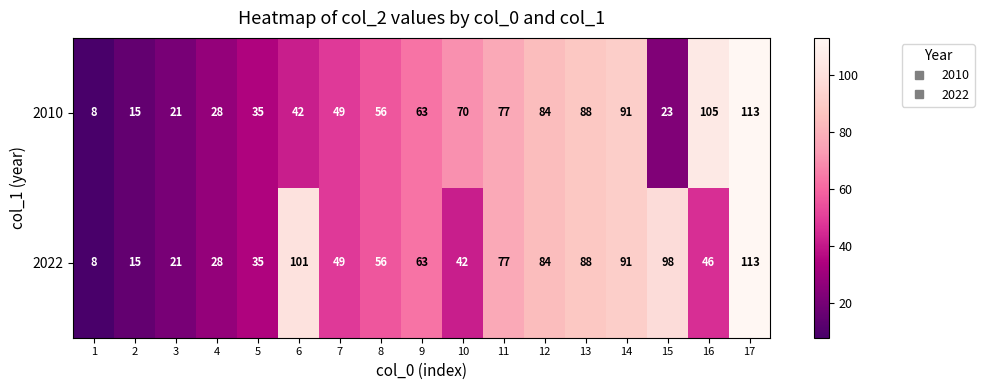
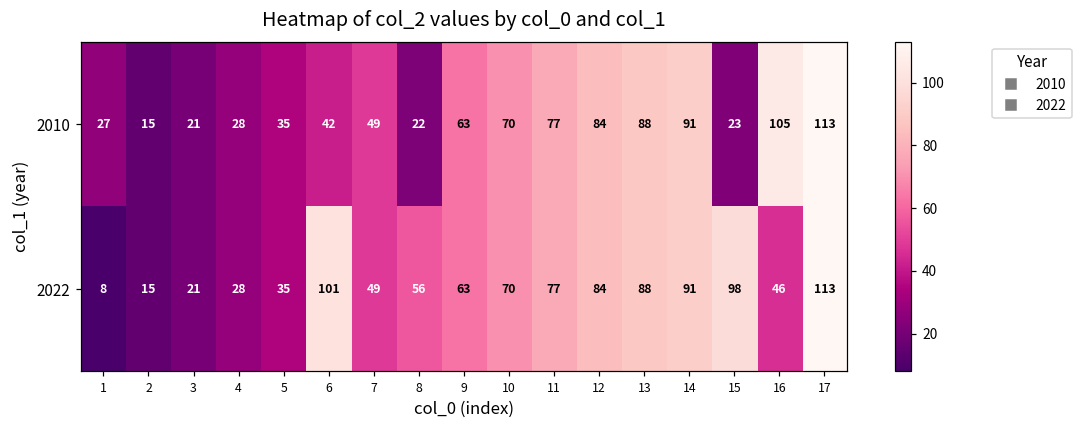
2010, 1: 8 -> 27
2010, 8: 56 -> 22
2022, 10: 42 -> 70
